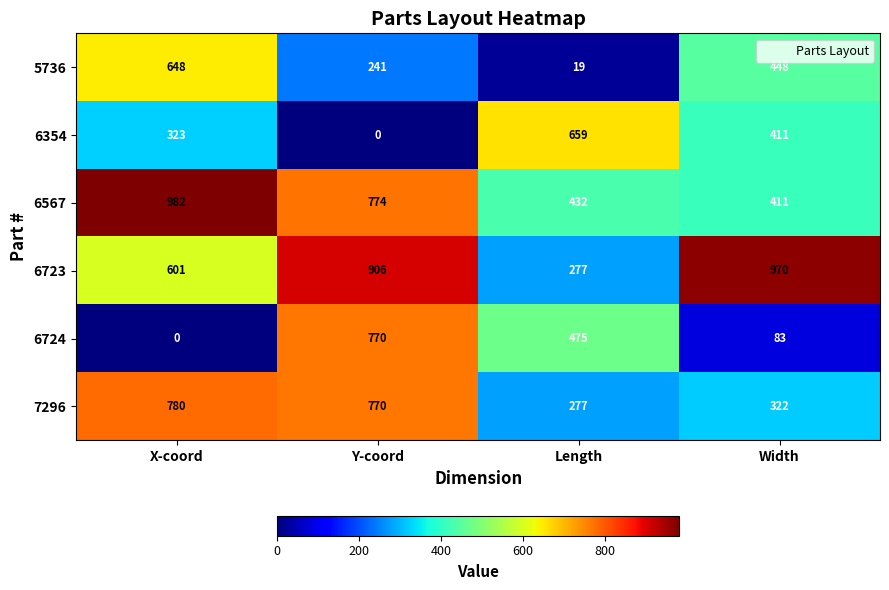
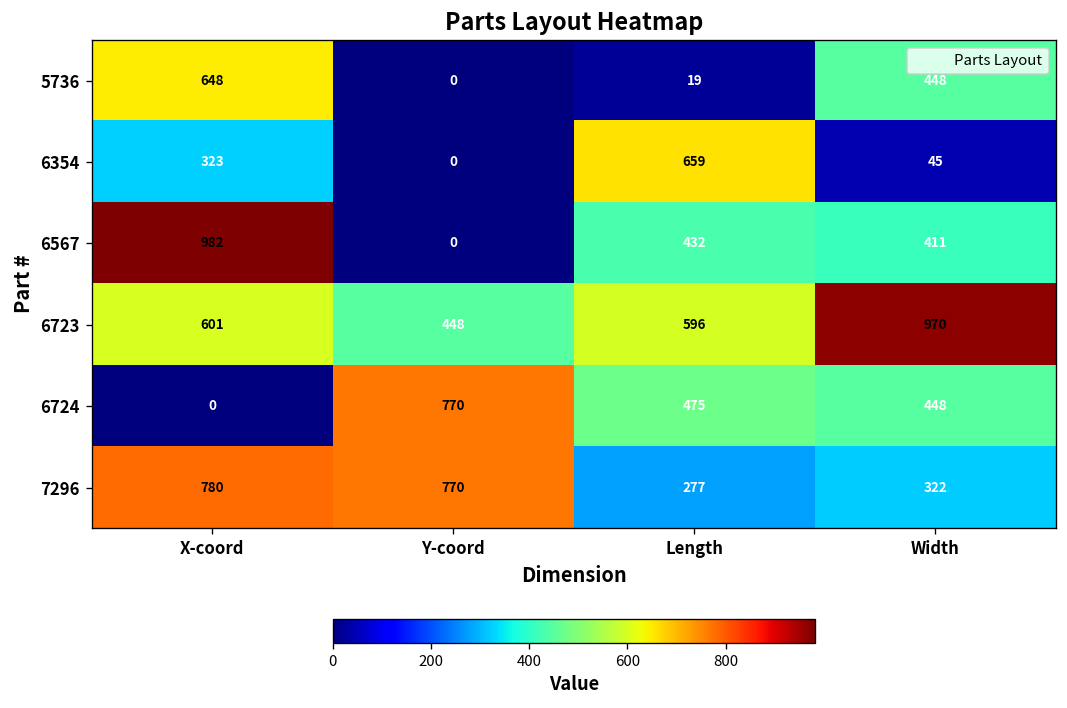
5736, Y-coord: 241 -> 0
6354, Width: 411 -> 45
6567, Y-coord: 774 -> 0
6723, Y-coord: 906 -> 448
6723, Length: 277 -> 596
6724, Width: 83 -> 448
